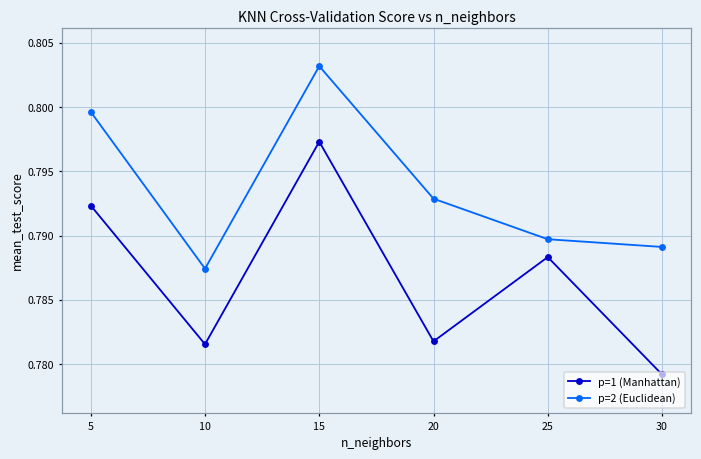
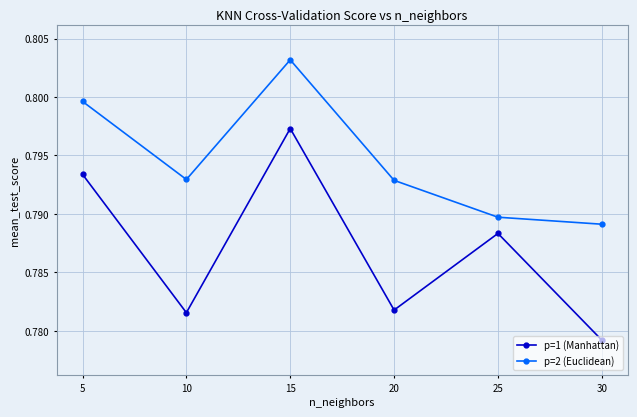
p=1 (Manhattan), 5: 0.7923 -> 0.7934
p=2 (Euclidean), 10: 0.7874 -> 0.7929
